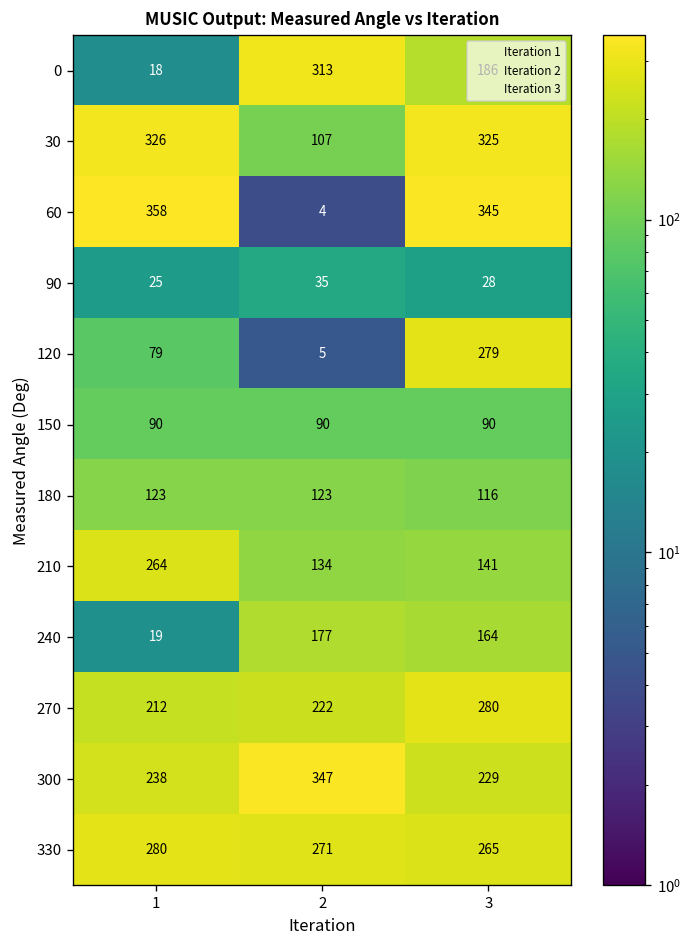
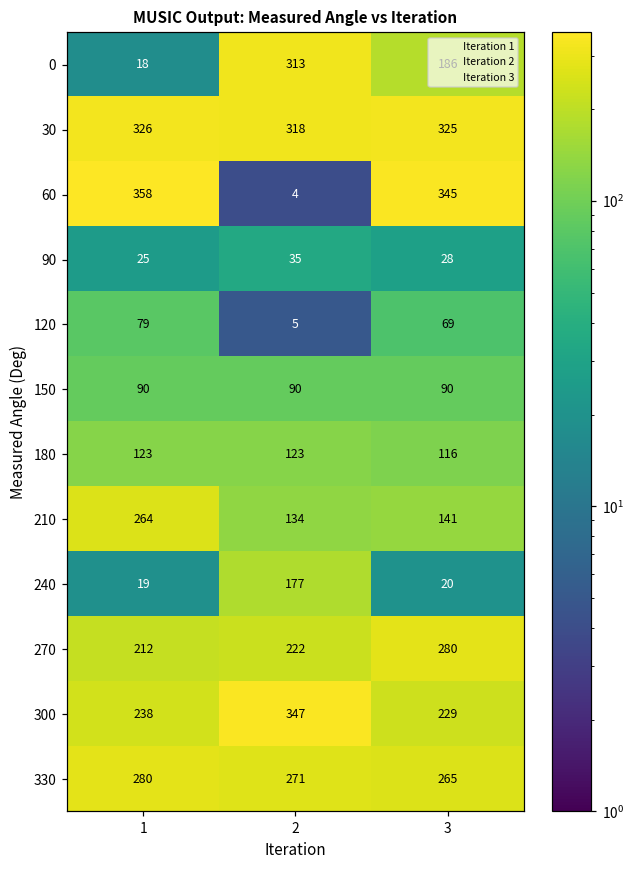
30, 2: 107 -> 318
120, 3: 279 -> 69
240, 3: 164 -> 20
